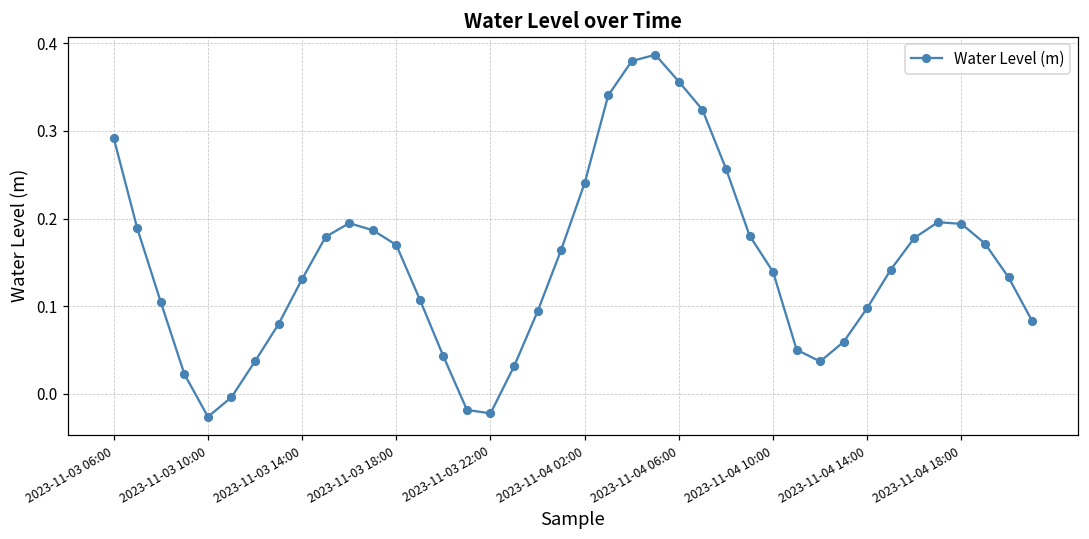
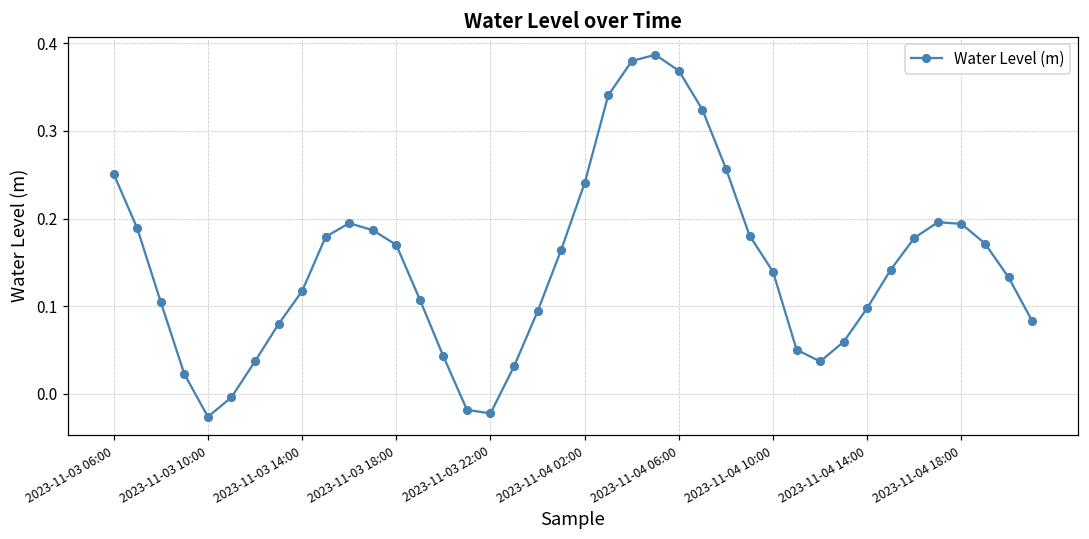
2023-11-03 06:00: 0.29 -> 0.25
2023-11-03 14:00: 0.13 -> 0.12
2023-11-04 06:00: 0.36 -> 0.37
